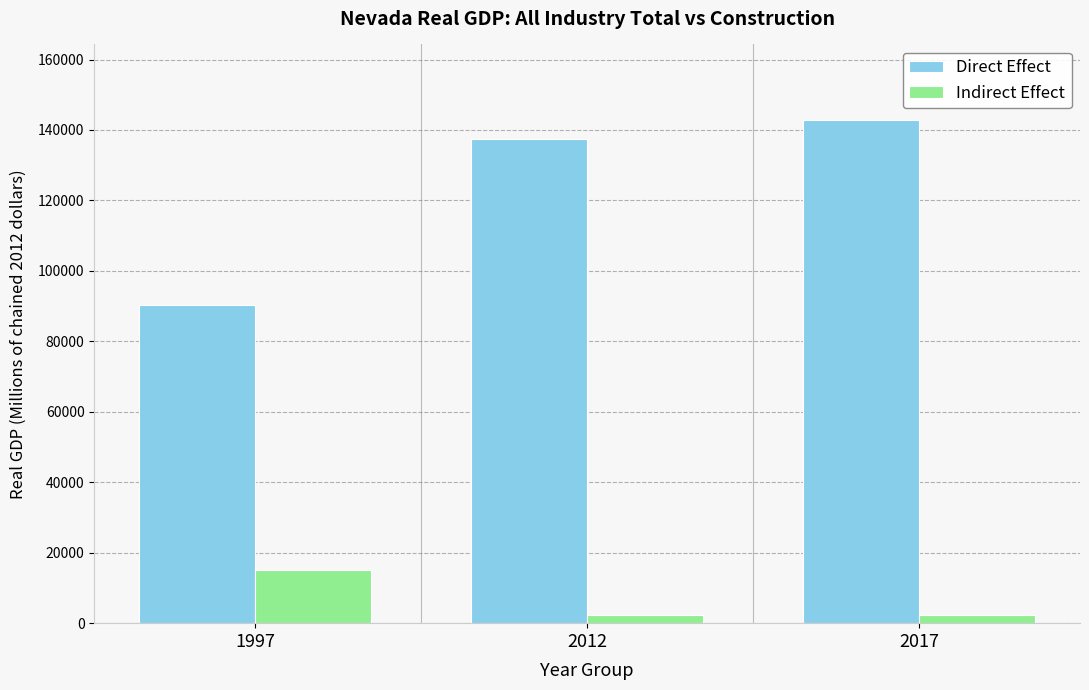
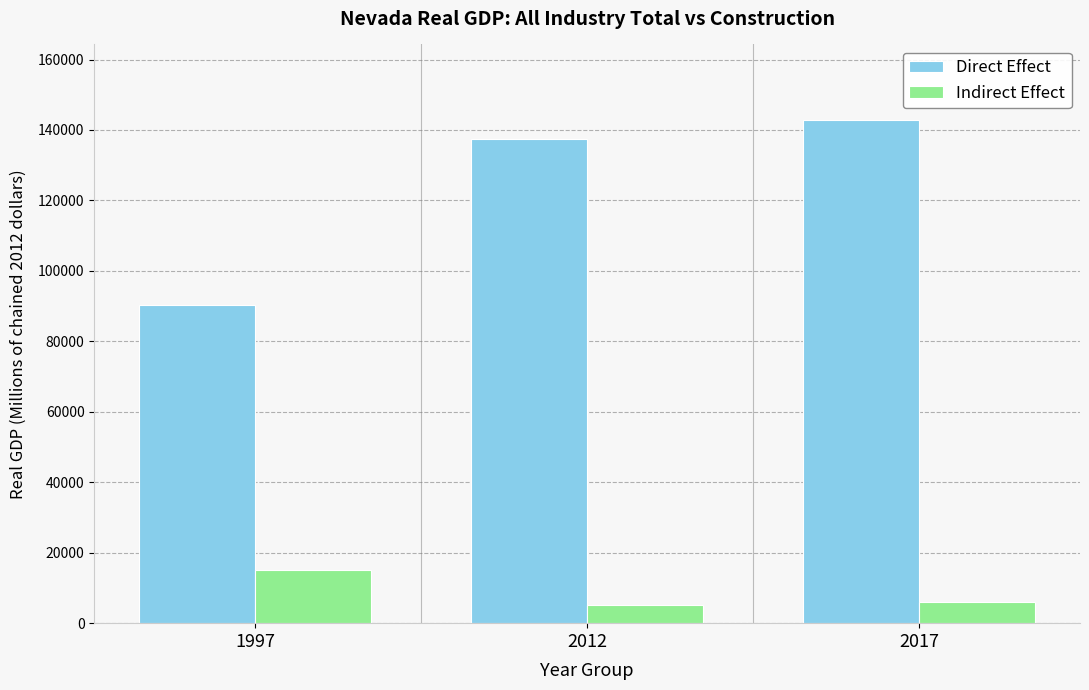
Indirect Effect, 2012: 2000 -> 5000
Indirect Effect, 2017: 2000 -> 6000
